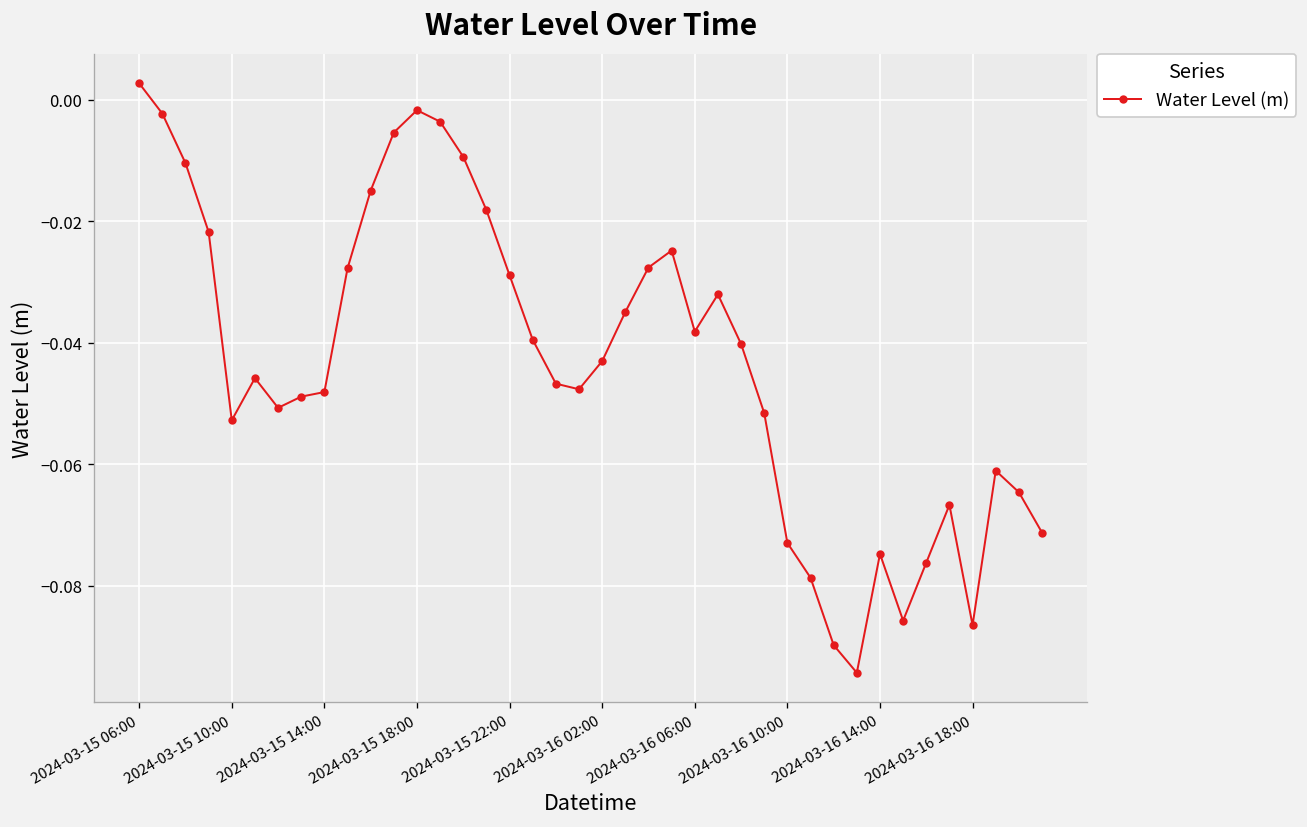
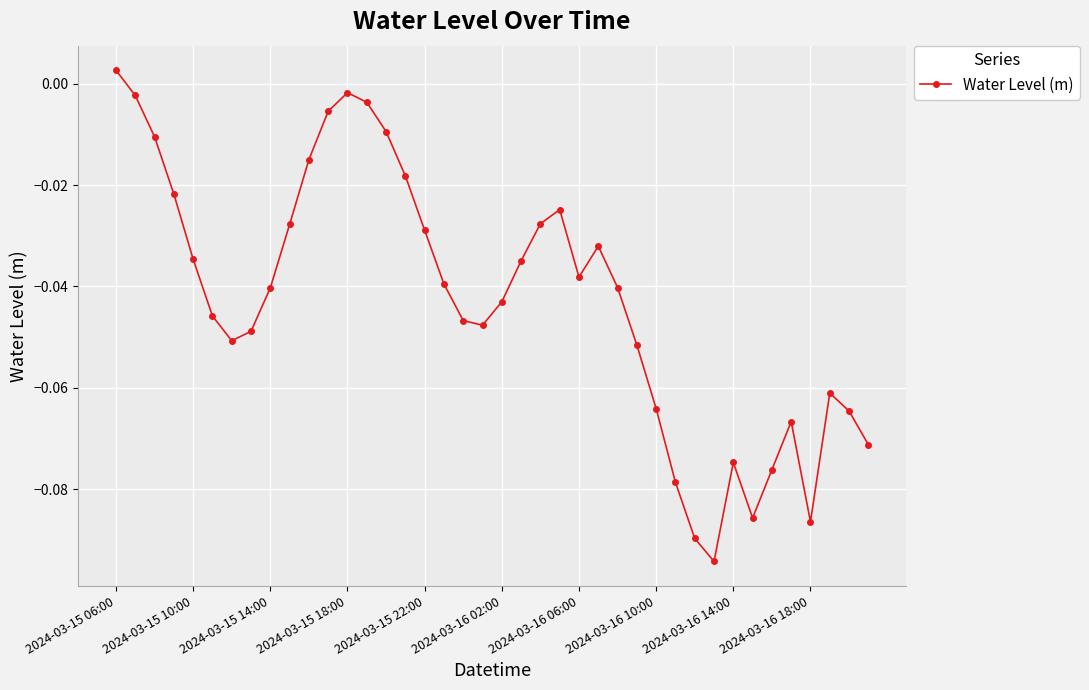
2024-03-15 10:00: -0.053 -> -0.035
2024-03-15 14:00: -0.048 -> -0.040
2024-03-16 10:00: -0.073 -> -0.064
